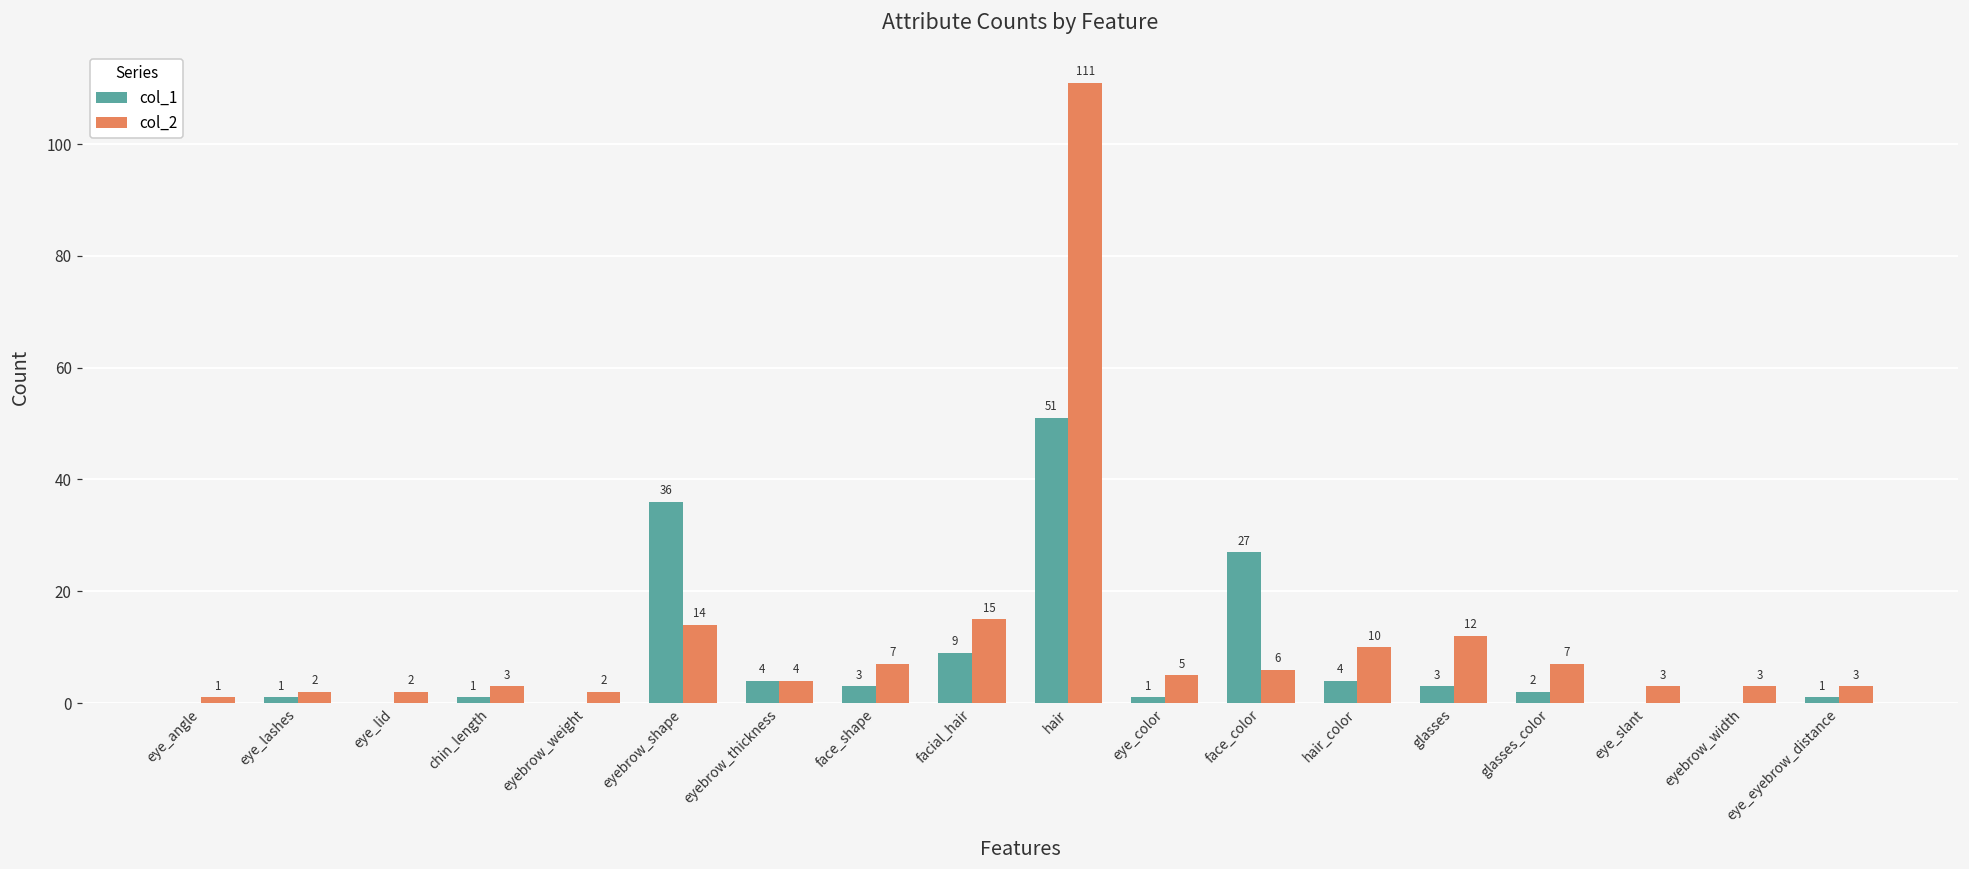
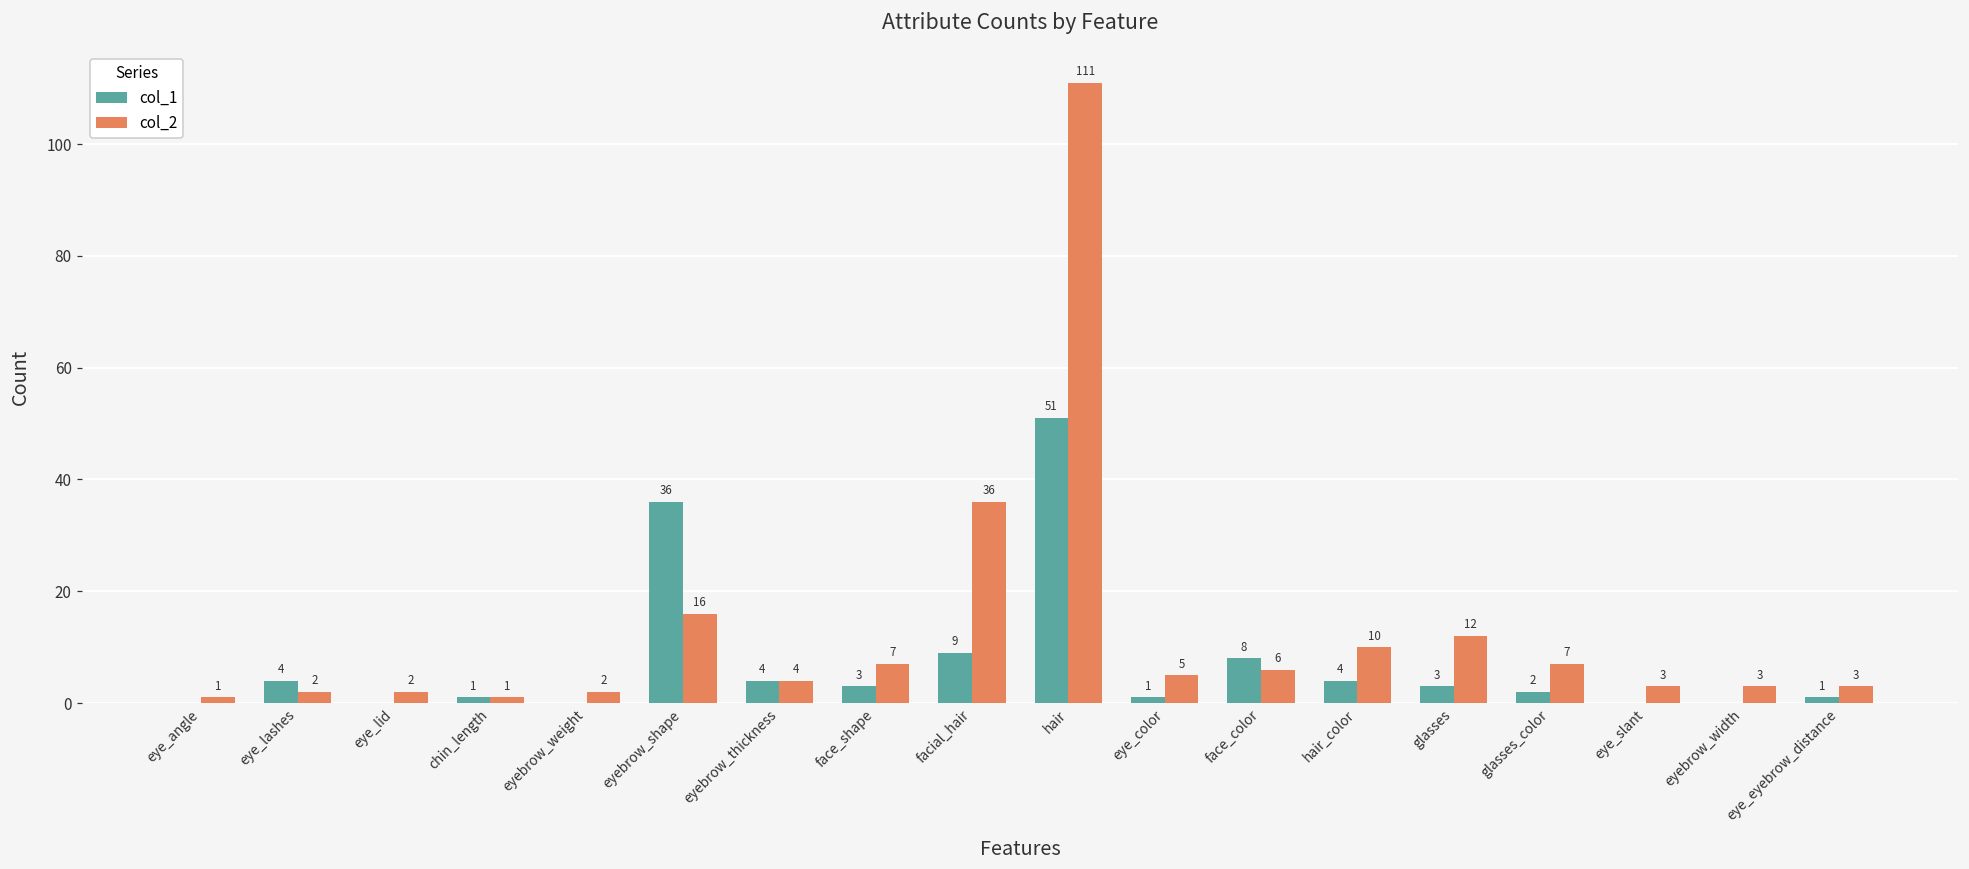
col_1, eye_lashes: 1 -> 4
col_2, chin_length: 3 -> 1
col_2, eyebrow_shape: 14 -> 16
col_2, facial_hair: 15 -> 36
col_1, face_color: 27 -> 8
